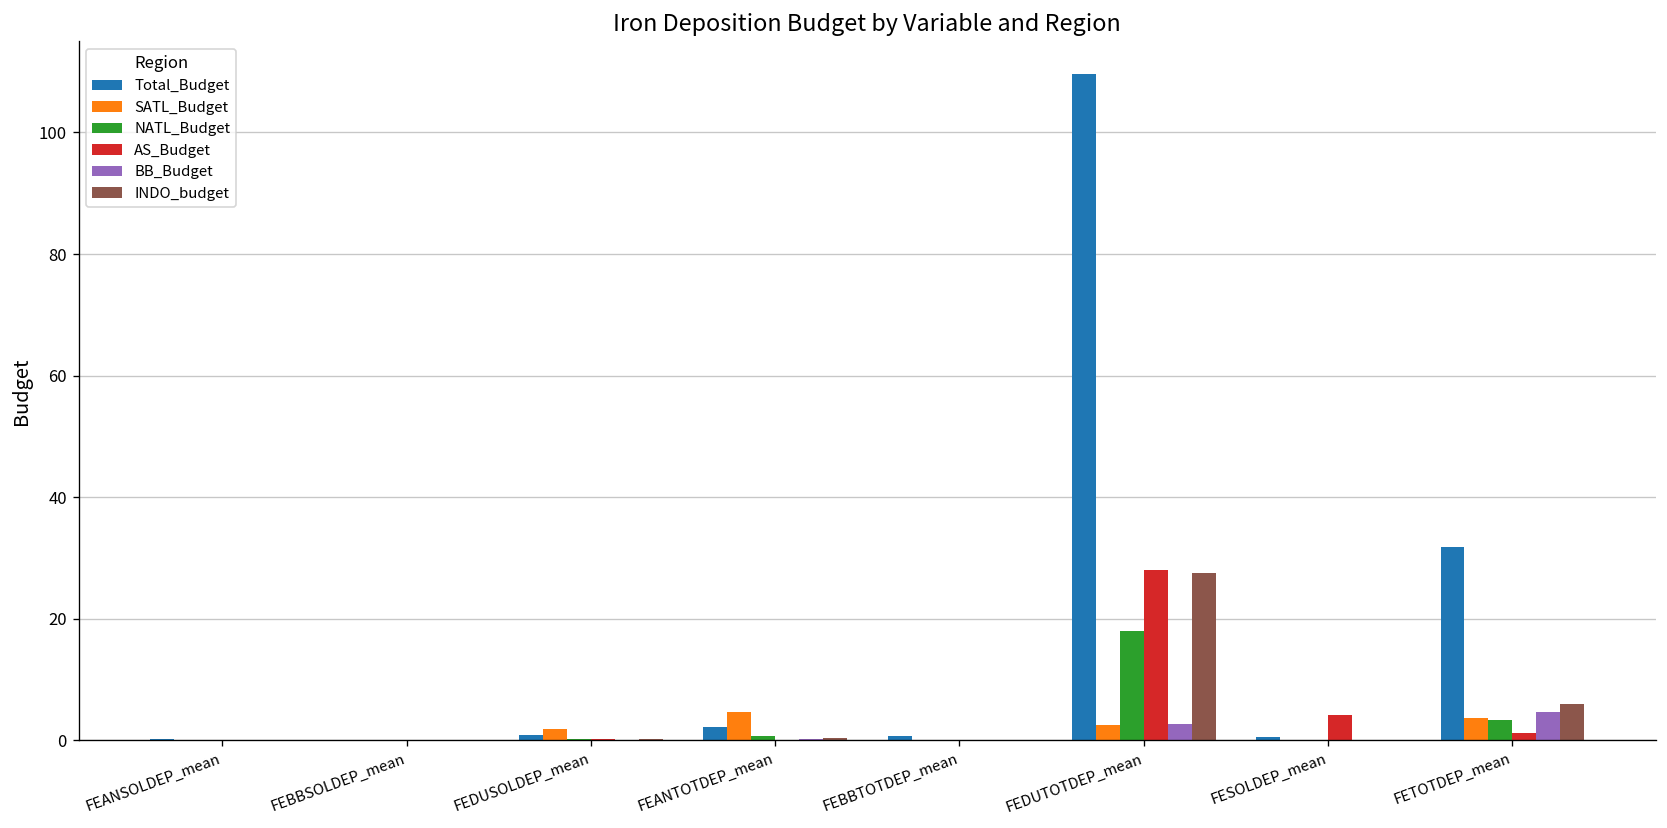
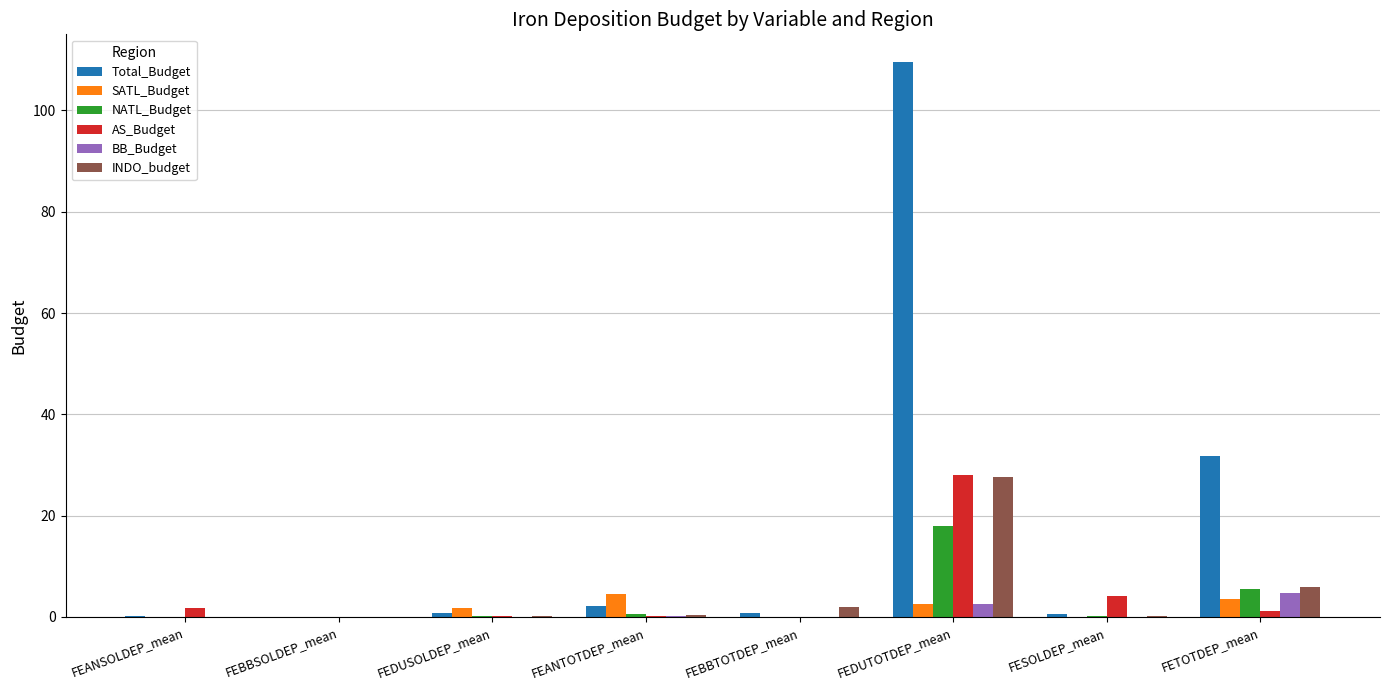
AS_Budget, FEANSOLDEP_mean: 0 -> 2
INDO_budget, FEBBTOTDEP_mean: 0 -> 2
NATL_Budget, FETOTDEP_mean: 3 -> 5
